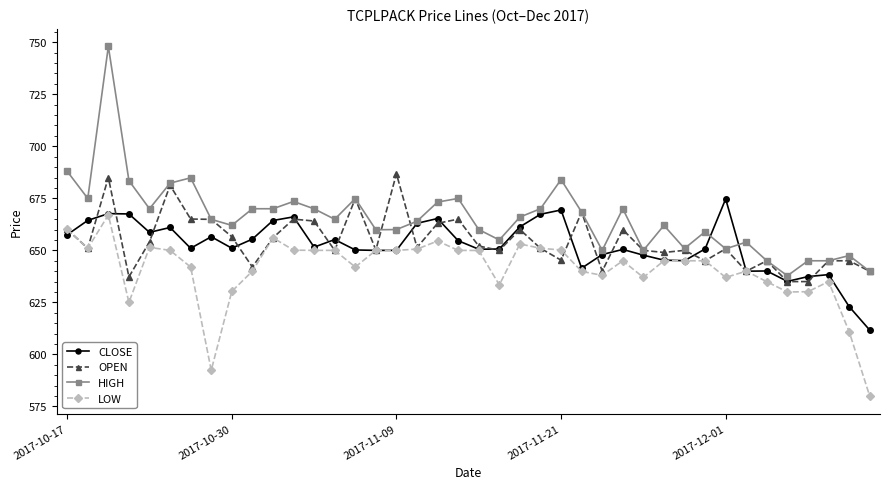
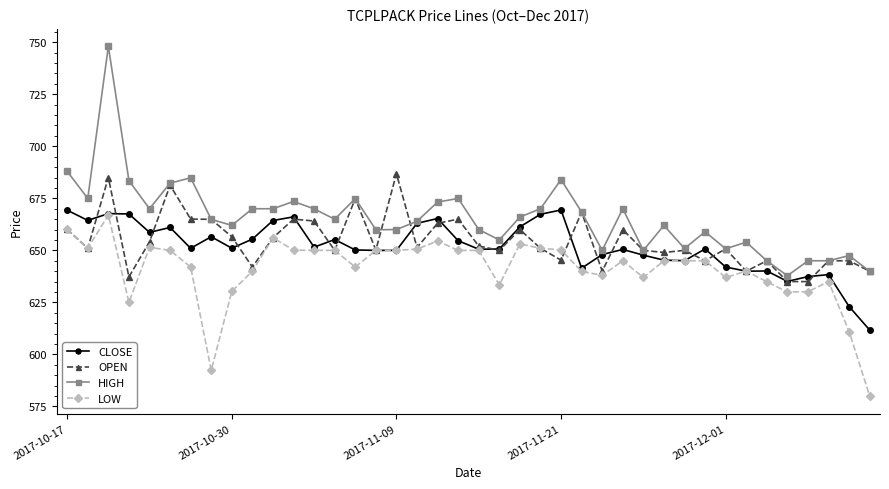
CLOSE, 2017-10-17: 658 -> 669
CLOSE, 2017-12-01: 675 -> 642
